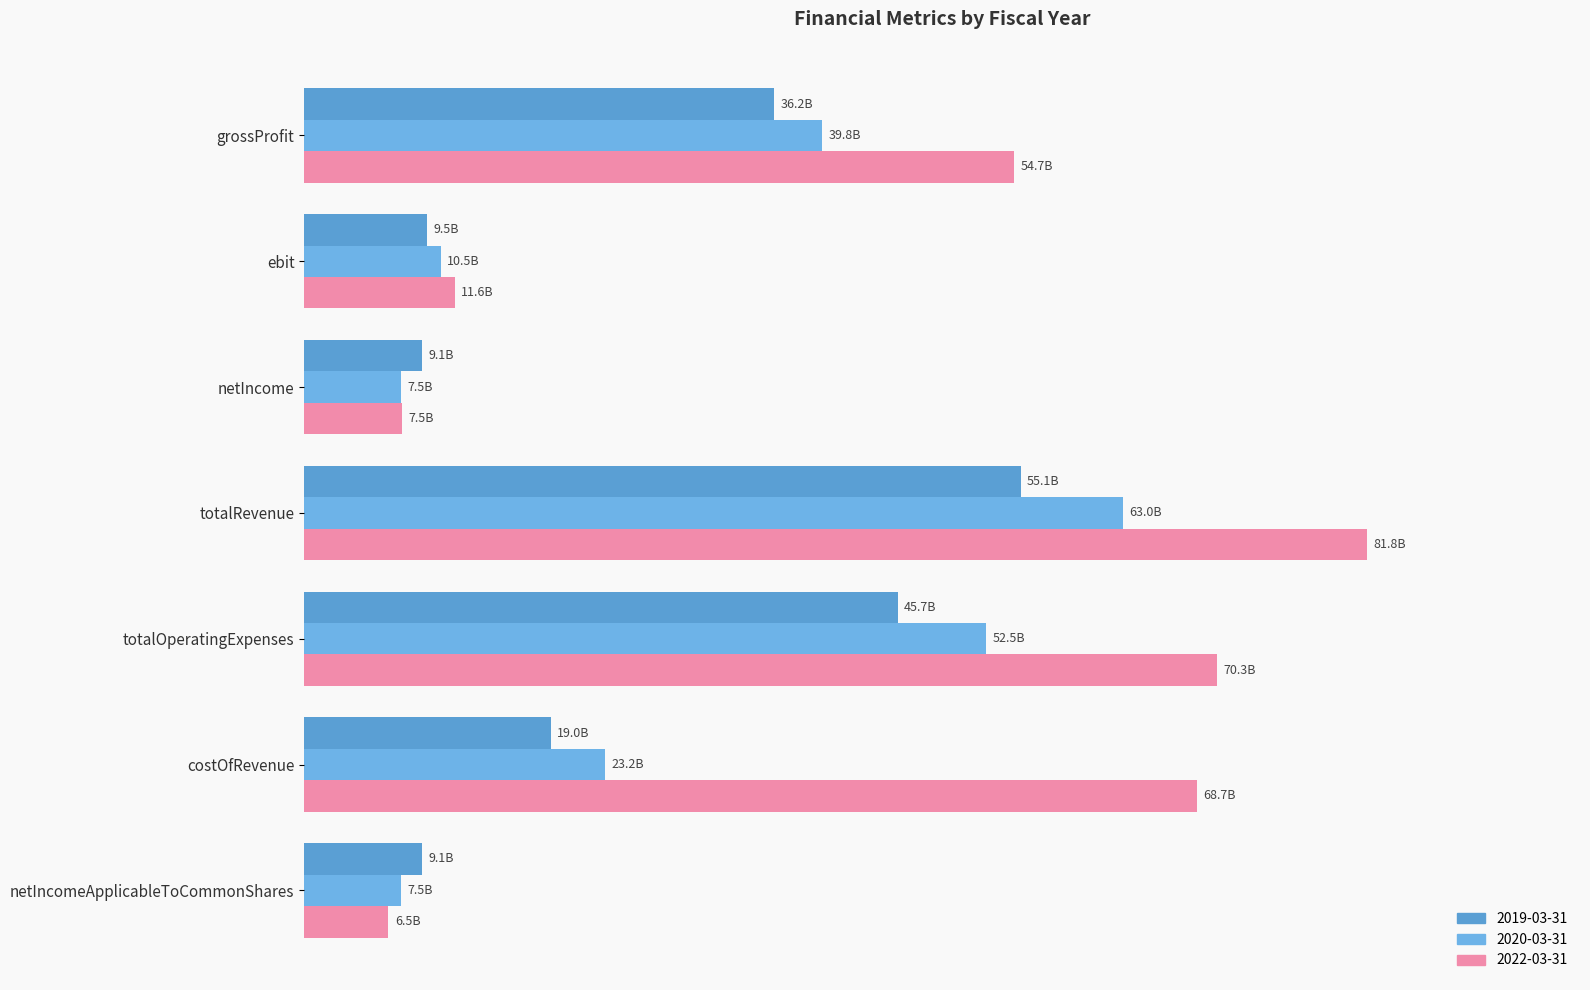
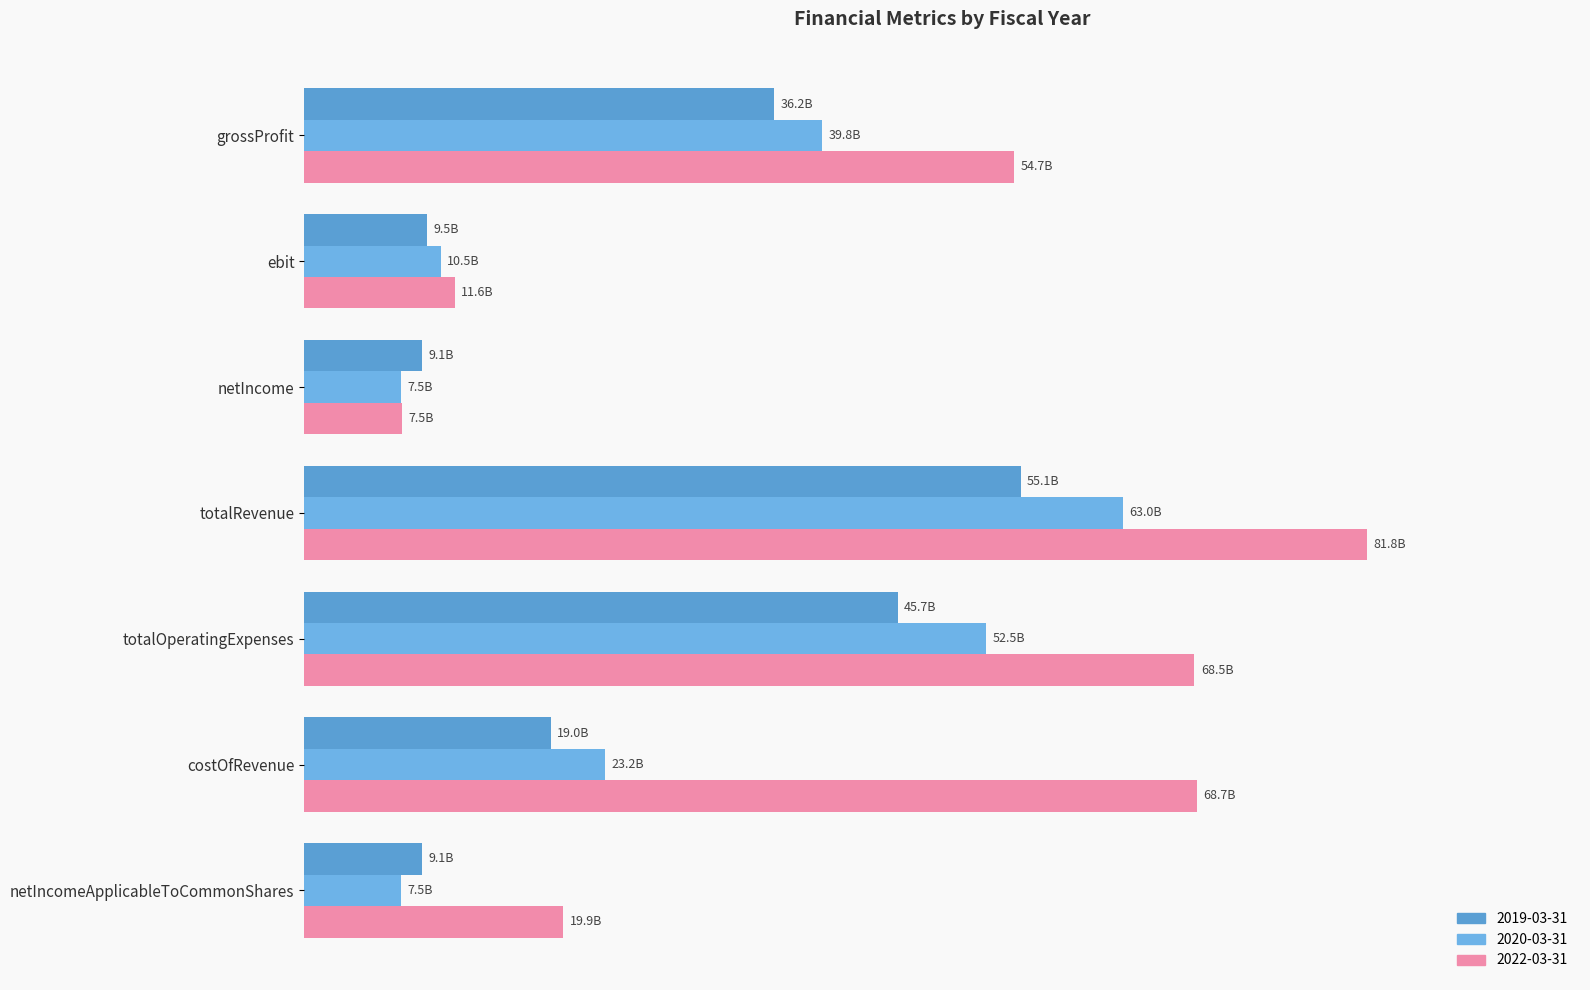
2022-03-31, totalOperatingExpenses: 70.3B -> 68.5B
2022-03-31, netIncomeApplicableToCommonShares: 6.5B -> 19.9B
